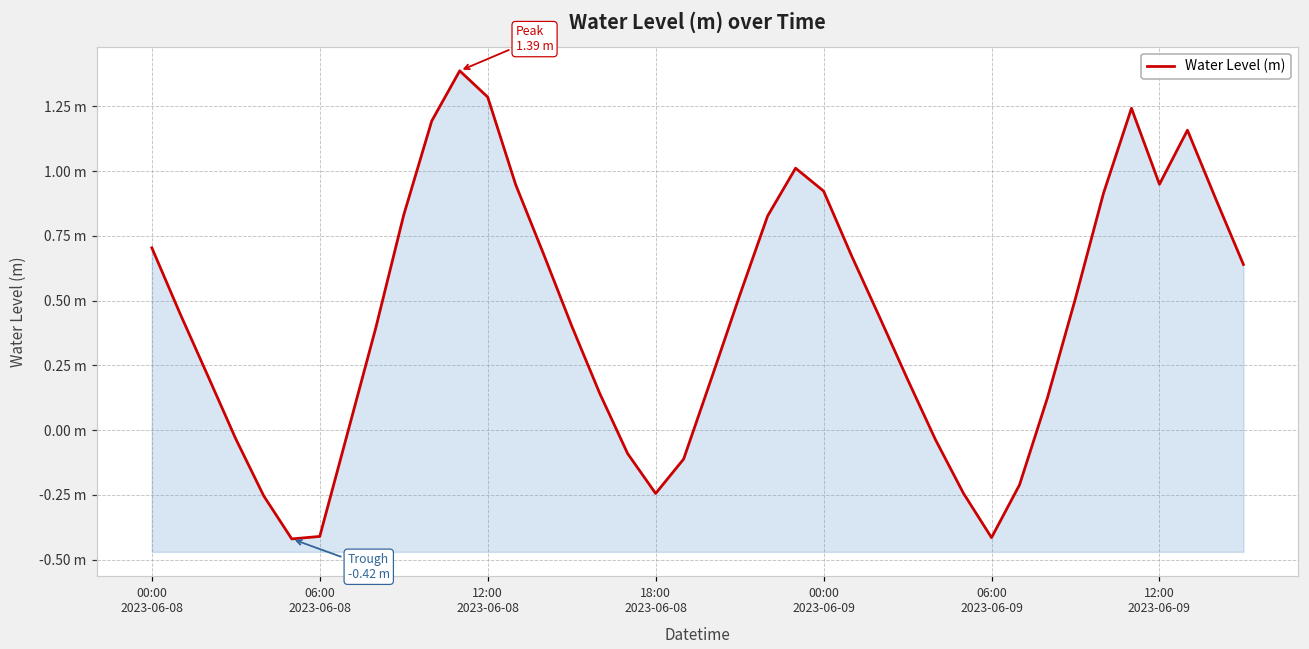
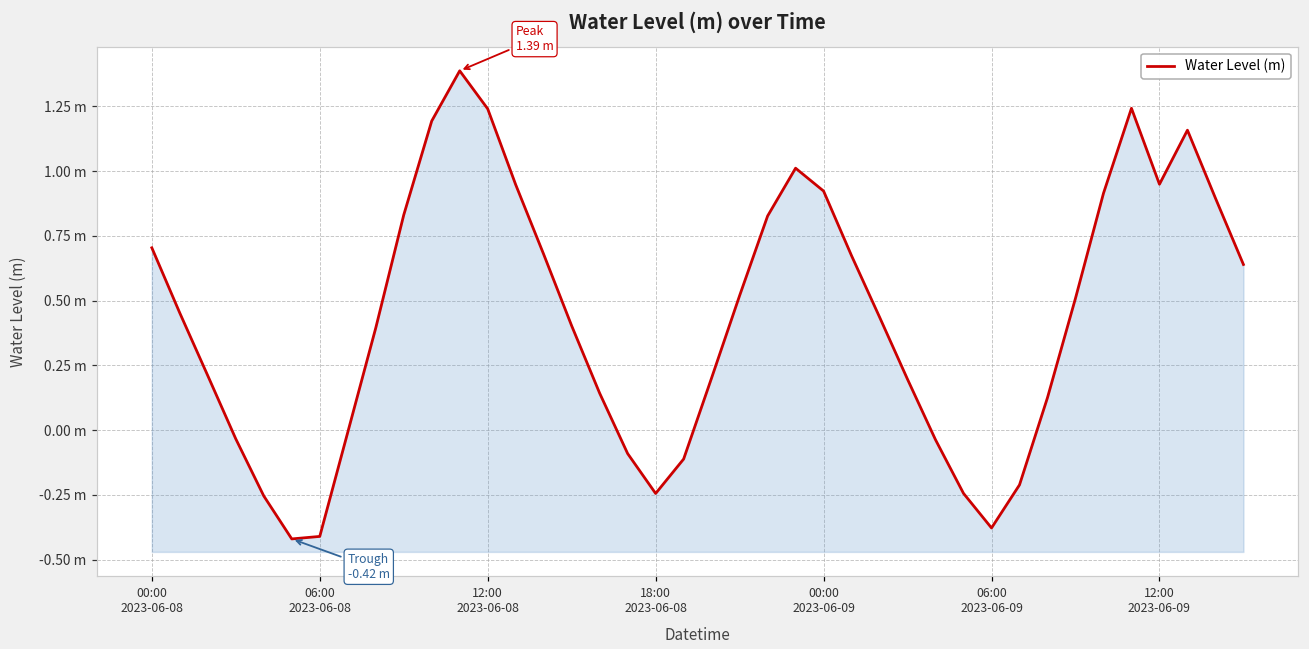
12:00 2023-06-08: 1.29 m -> 1.24 m
06:00 2023-06-09: -0.42 m -> -0.38 m
